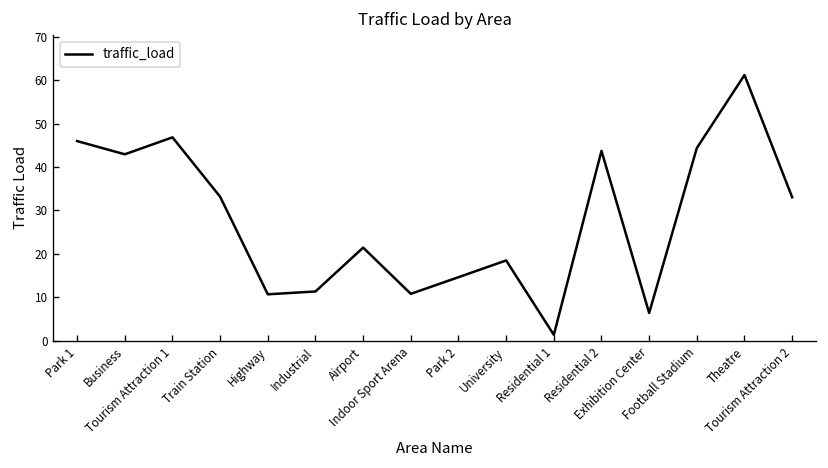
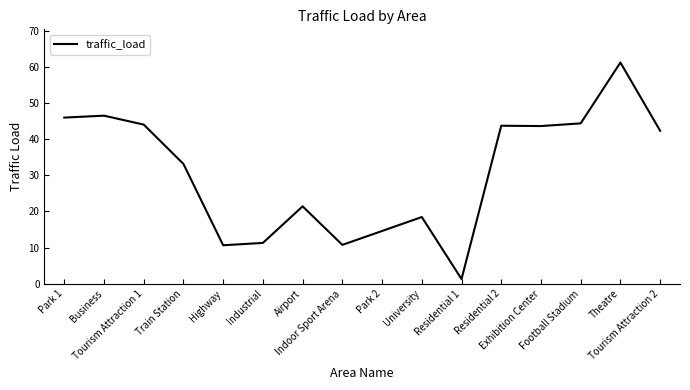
Business: 43 -> 46
Tourism Attraction 1: 47 -> 44
Exhibition Center: 6 -> 44
Tourism Attraction 2: 33 -> 42
